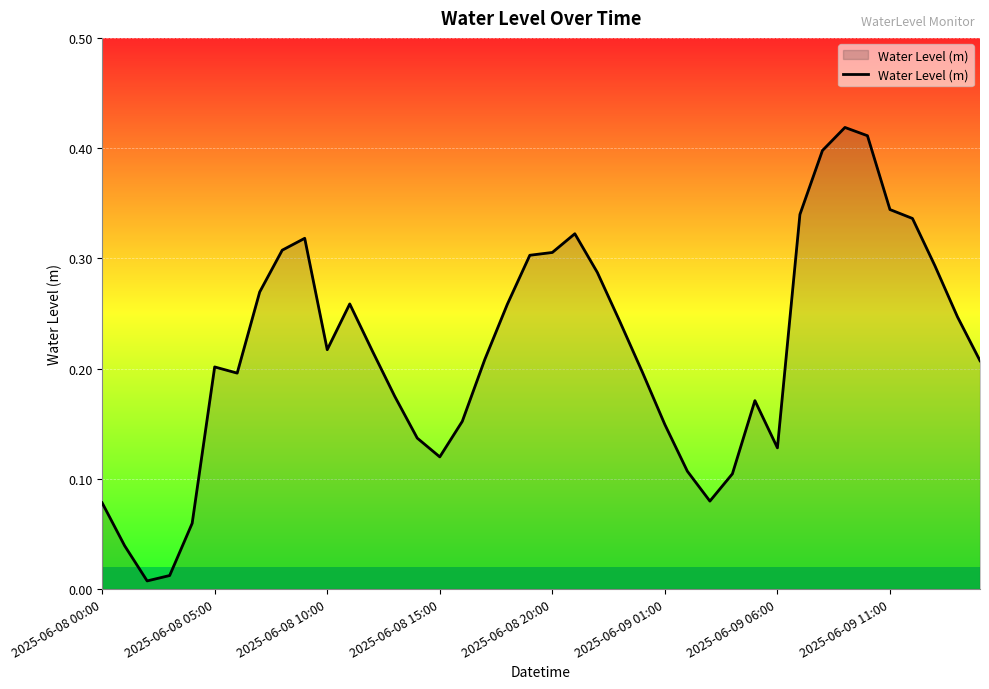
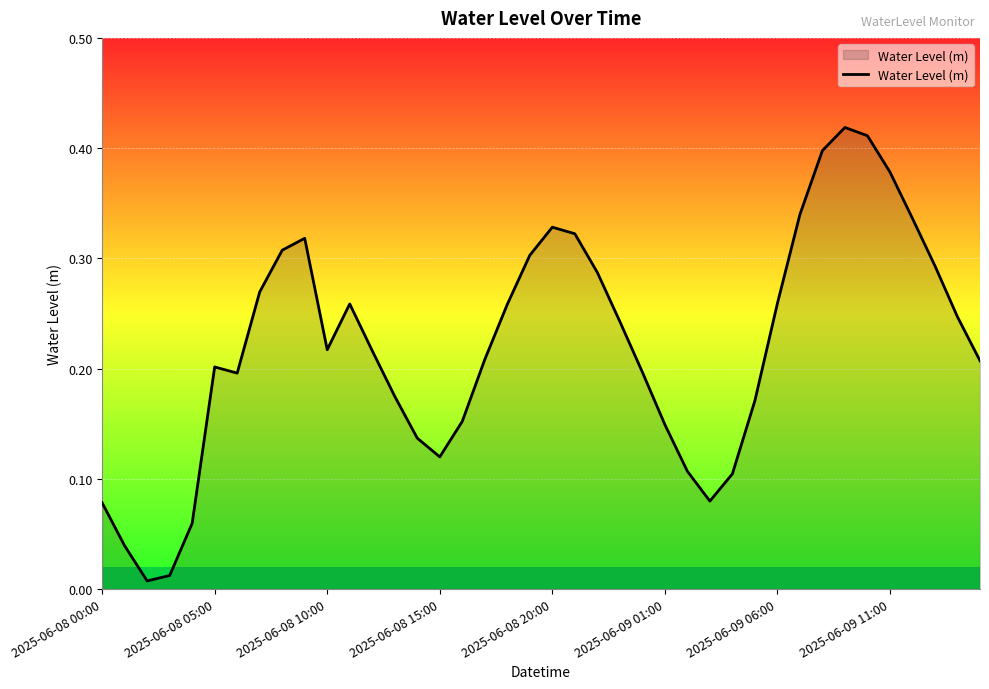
2025-06-08 20:00: 0.305 -> 0.328
2025-06-09 06:00: 0.128 -> 0.259
2025-06-09 11:00: 0.344 -> 0.378
